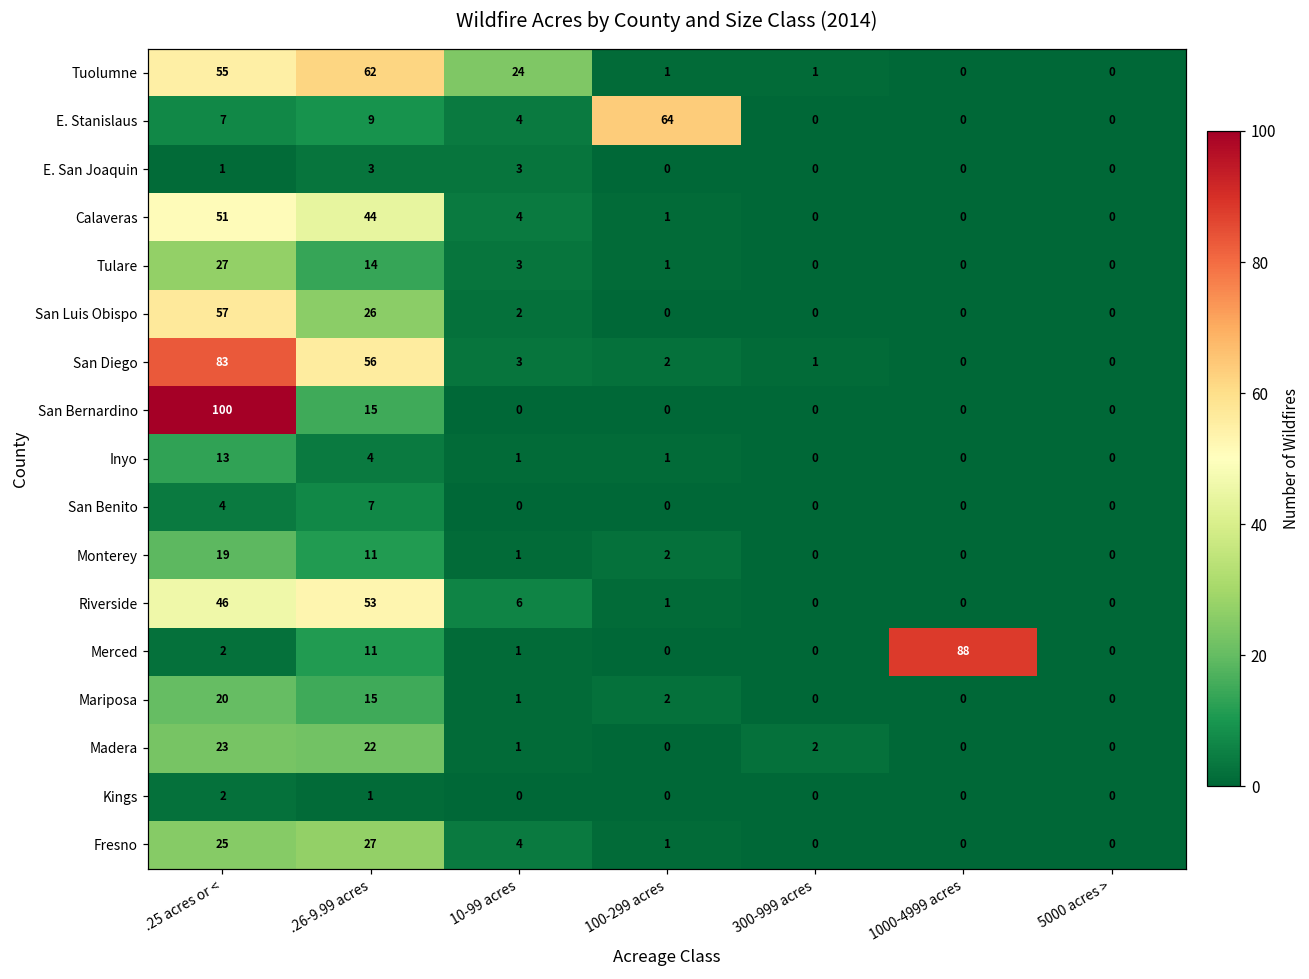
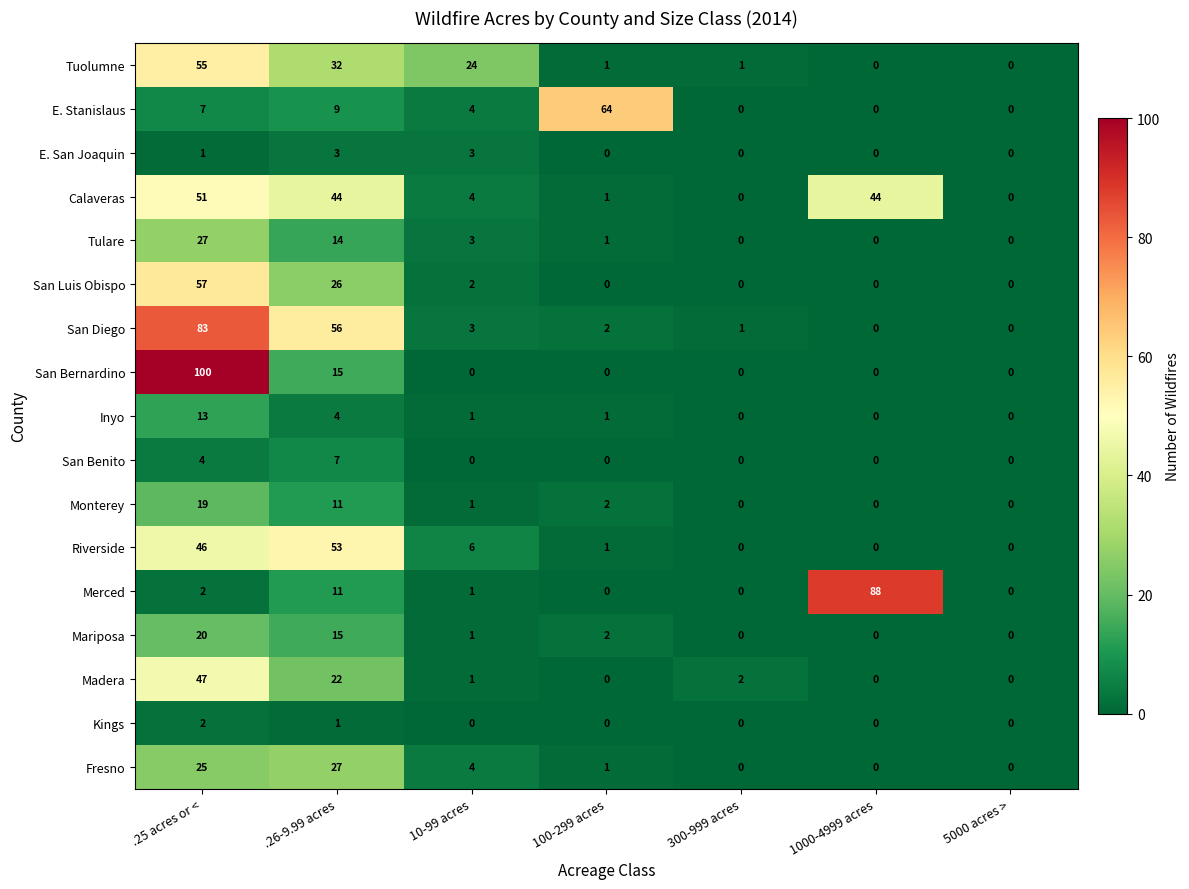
Tuolumne, .26-9.99 acres: 62 -> 32
Calaveras, 1000-4999 acres: 0 -> 44
Madera, .25 acres or <: 23 -> 47
